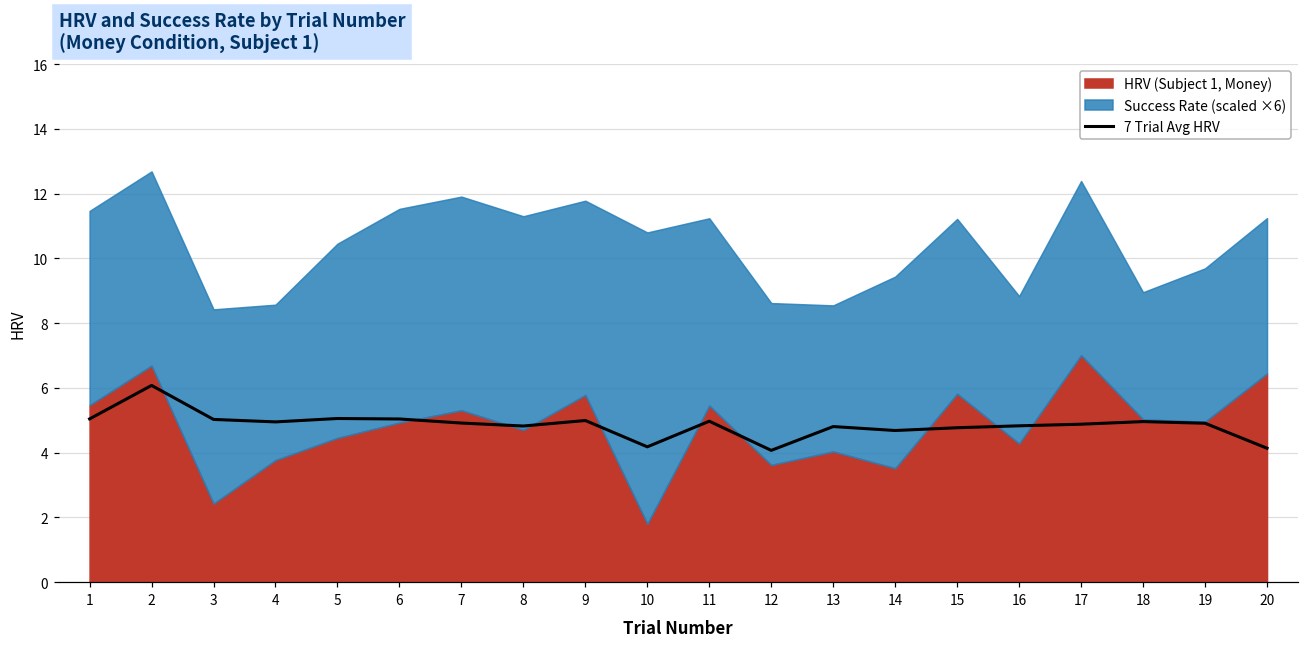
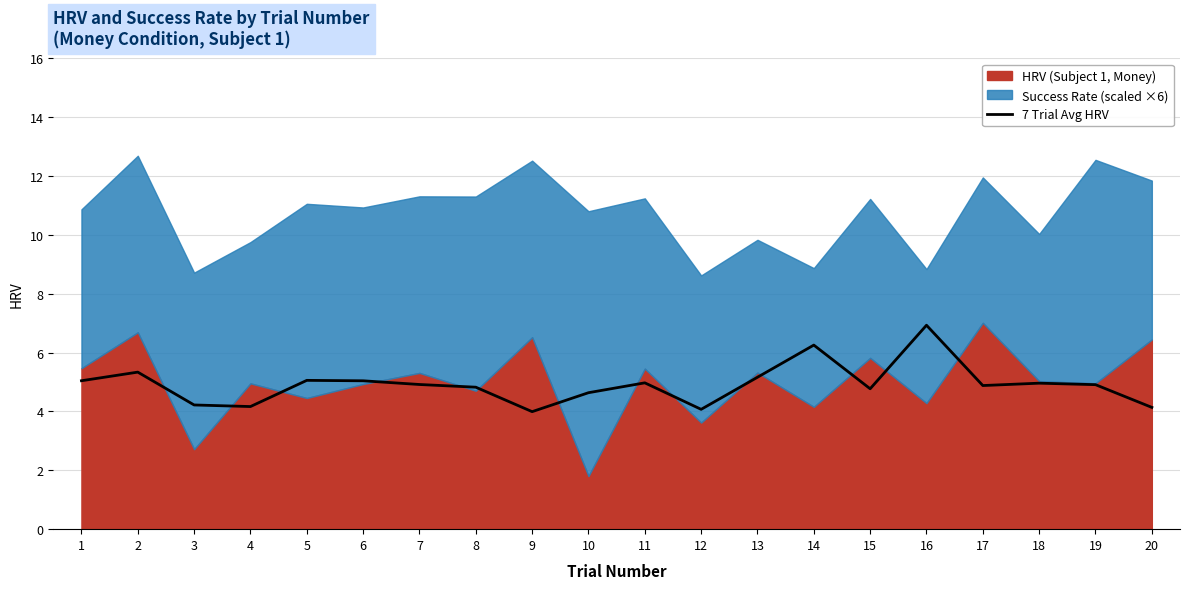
Success Rate (scaled ×6), 1: 6.0 -> 5.4
7 Trial Avg HRV, 2: 6.1 -> 5.3
7 Trial Avg HRV, 3: 5.0 -> 4.2
HRV (Subject 1, Money), 3: 2.4 -> 2.7
7 Trial Avg HRV, 4: 5.0 -> 4.2
HRV (Subject 1, Money), 4: 3.8 -> 5.0
Success Rate (scaled ×6), 5: 6.0 -> 6.6
Success Rate (scaled ×6), 6: 6.6 -> 6.0
Success Rate (scaled ×6), 7: 6.6 -> 6.0
7 Trial Avg HRV, 9: 5.0 -> 4.0
HRV (Subject 1, Money), 9: 5.8 -> 6.5
7 Trial Avg HRV, 10: 4.2 -> 4.6
7 Trial Avg HRV, 13: 4.8 -> 5.2
HRV (Subject 1, Money), 13: 4.0 -> 5.3
7 Trial Avg HRV, 14: 4.7 -> 6.3
HRV (Subject 1, Money), 14: 3.5 -> 4.2
Success Rate (scaled ×6), 14: 5.9 -> 4.7
7 Trial Avg HRV, 16: 4.8 -> 6.9
Success Rate (scaled ×6), 17: 5.4 -> 4.9
Success Rate (scaled ×6), 18: 3.9 -> 5.0
Success Rate (scaled ×6), 19: 4.7 -> 7.6
Success Rate (scaled ×6), 20: 4.8 -> 5.4
